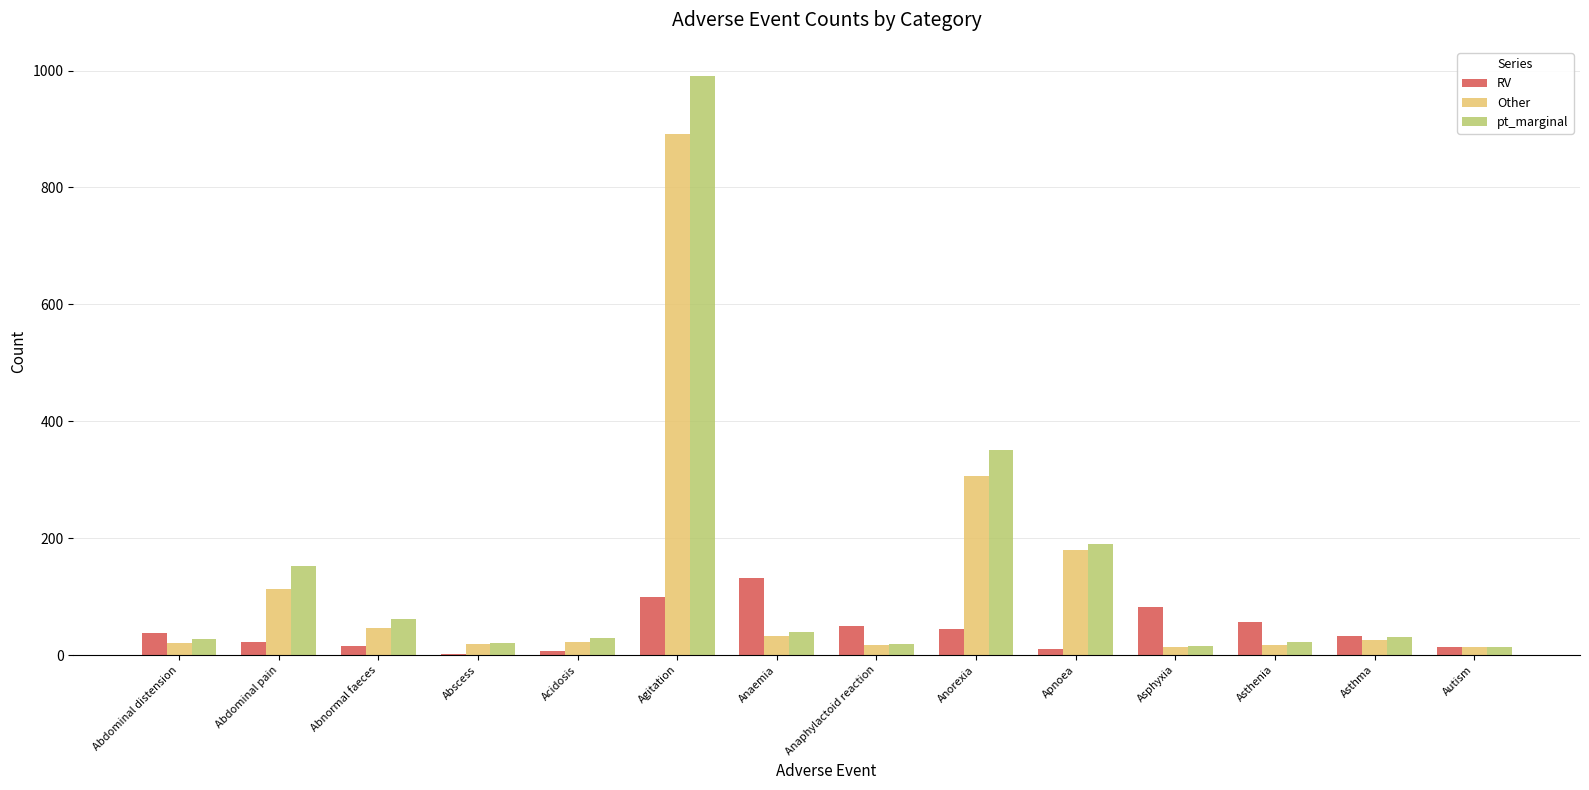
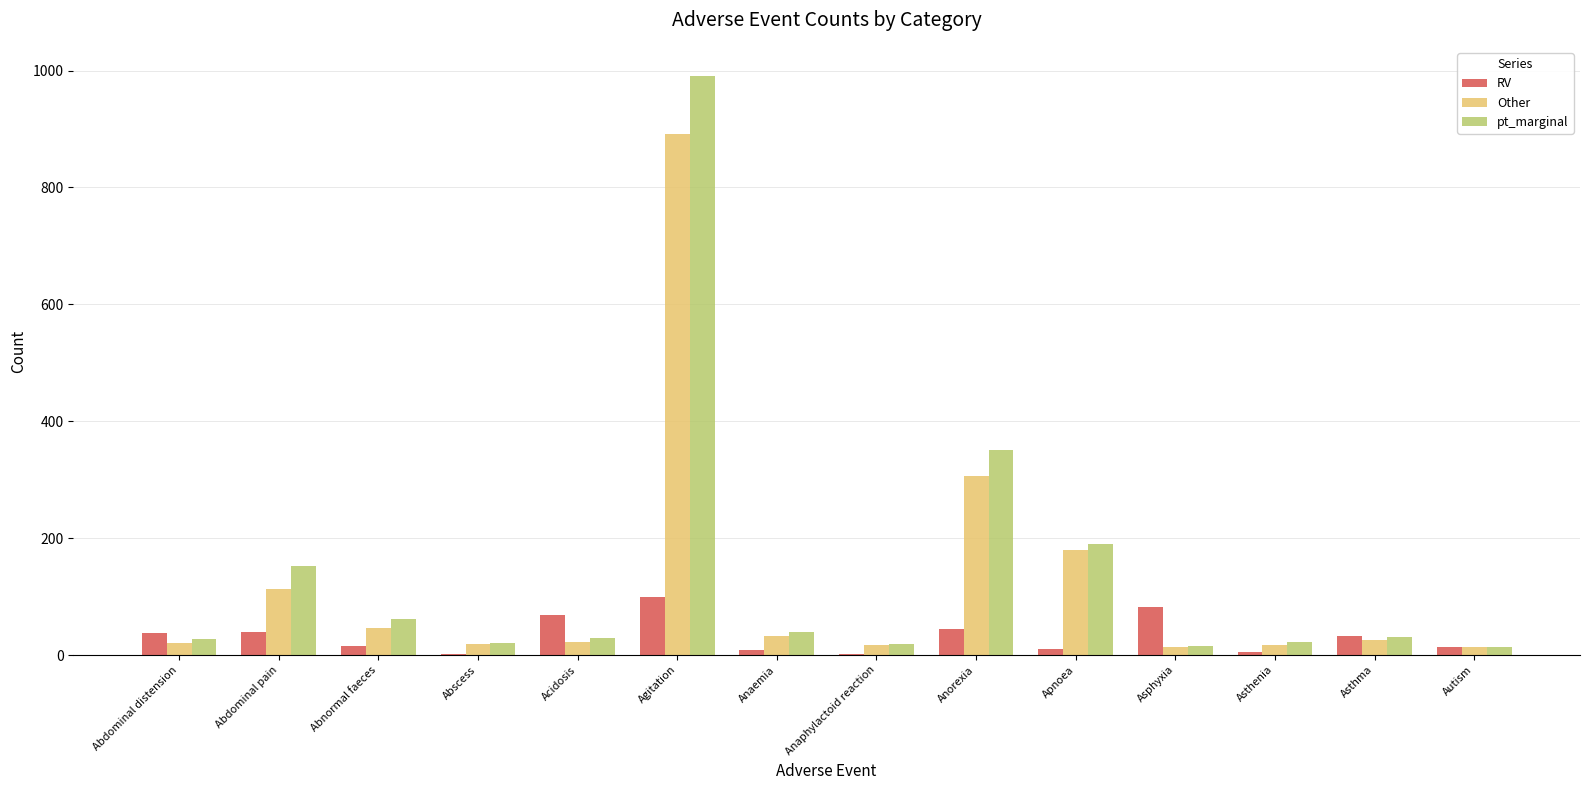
RV, Abdominal pain: 20 -> 40
RV, Acidosis: 10 -> 70
RV, Anaemia: 130 -> 10
RV, Anaphylactoid reaction: 50 -> 0
RV, Asthenia: 60 -> 10
